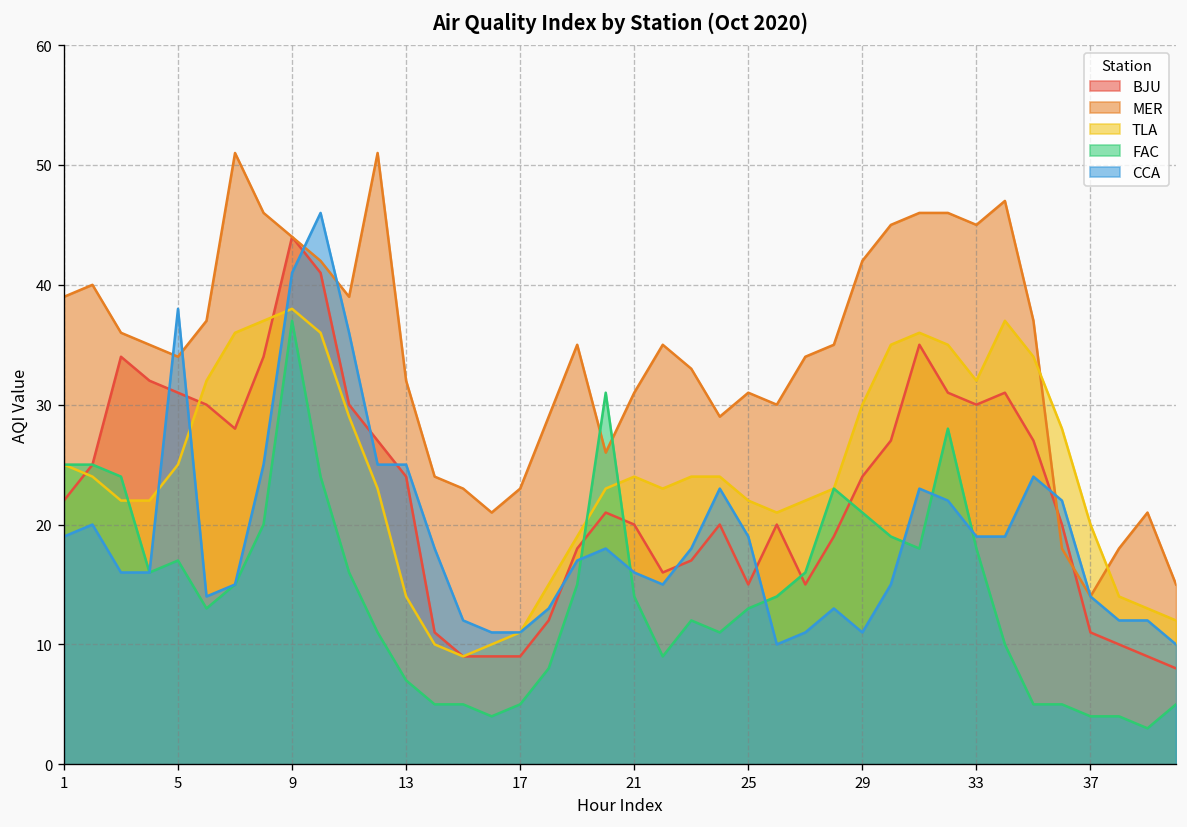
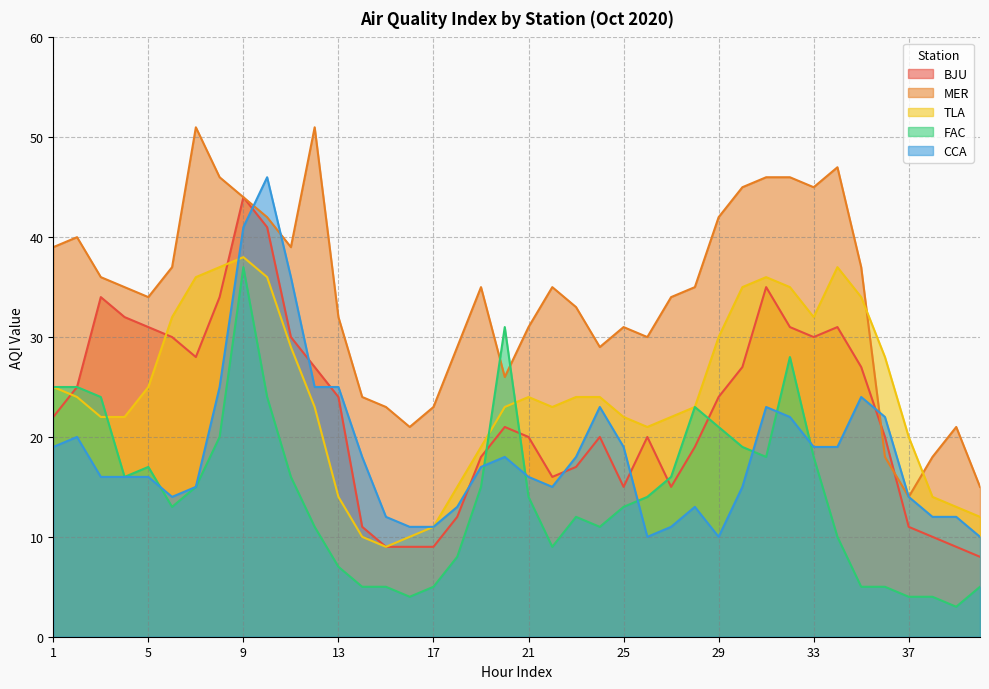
CCA, 5: 38 -> 16
CCA, 29: 11 -> 10
